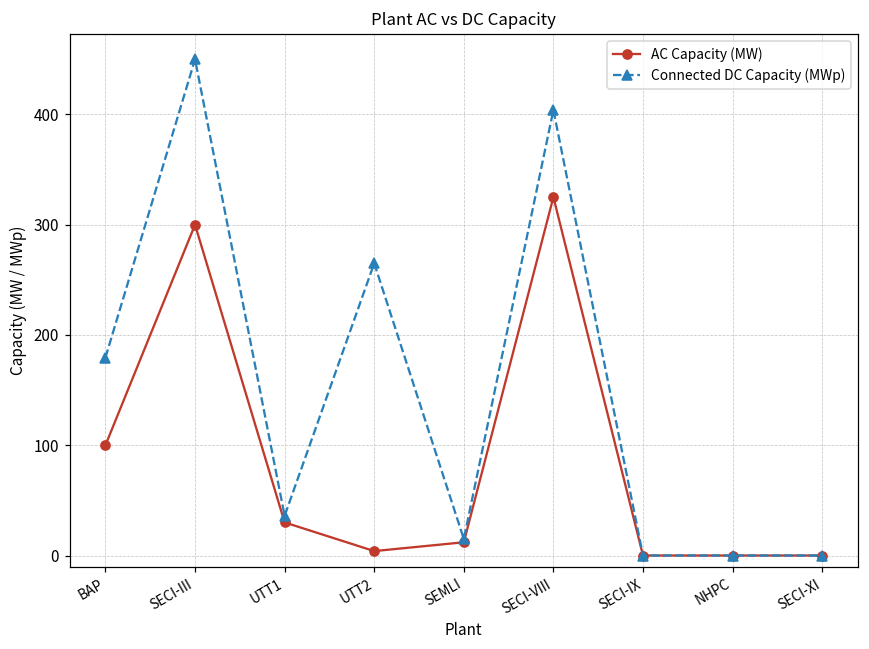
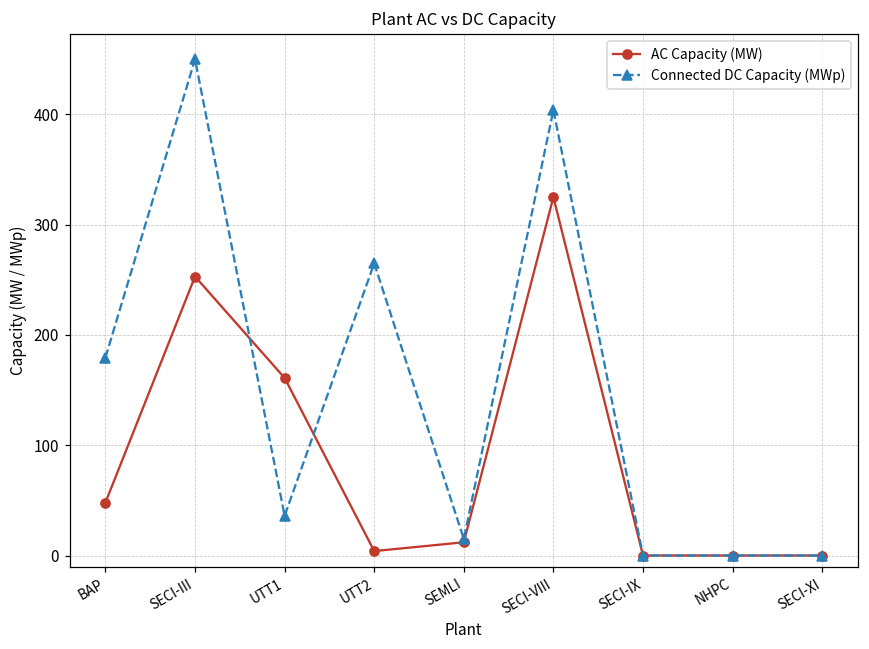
AC Capacity (MW), BAP: 100 -> 48
AC Capacity (MW), SECI-III: 300 -> 253
AC Capacity (MW), UTT1: 30 -> 161
